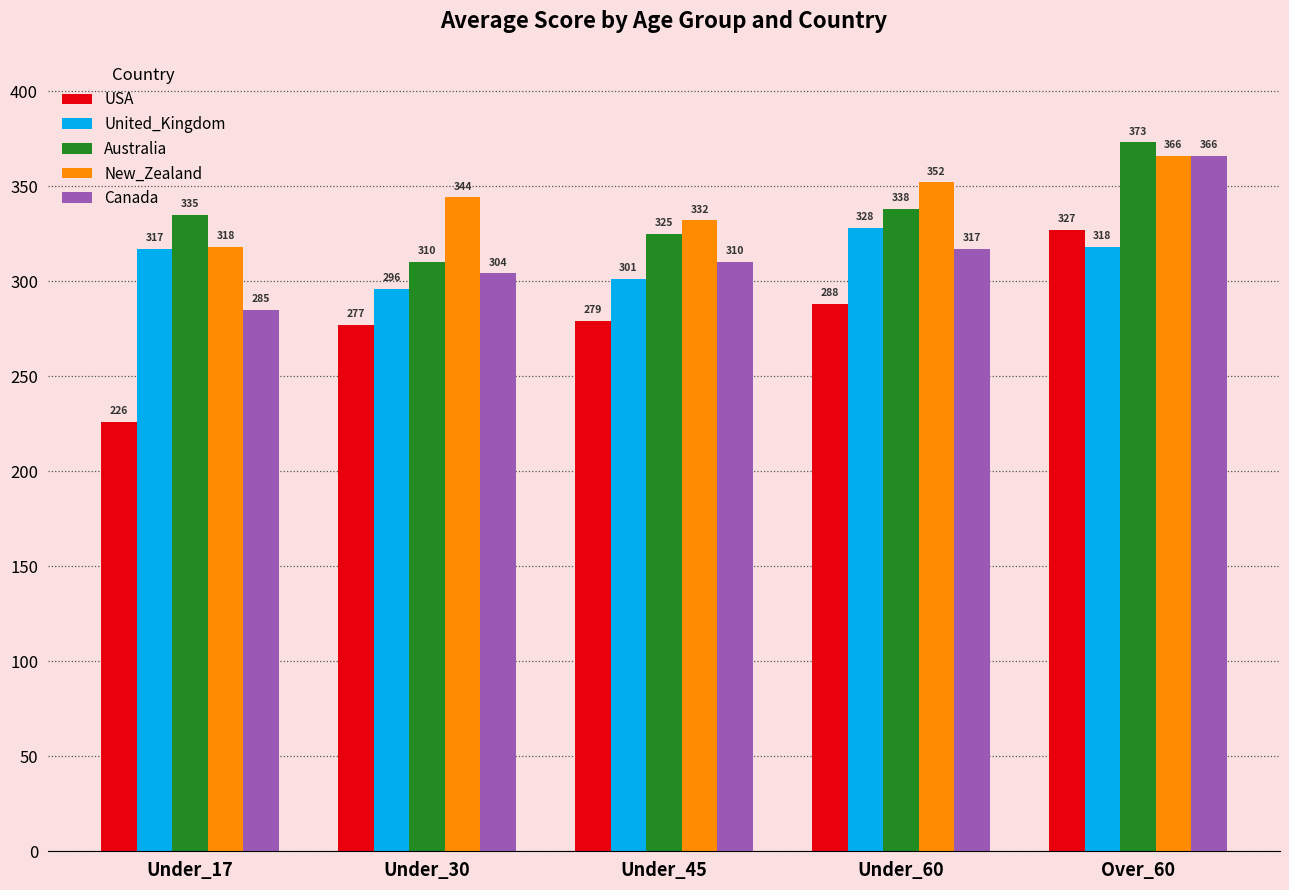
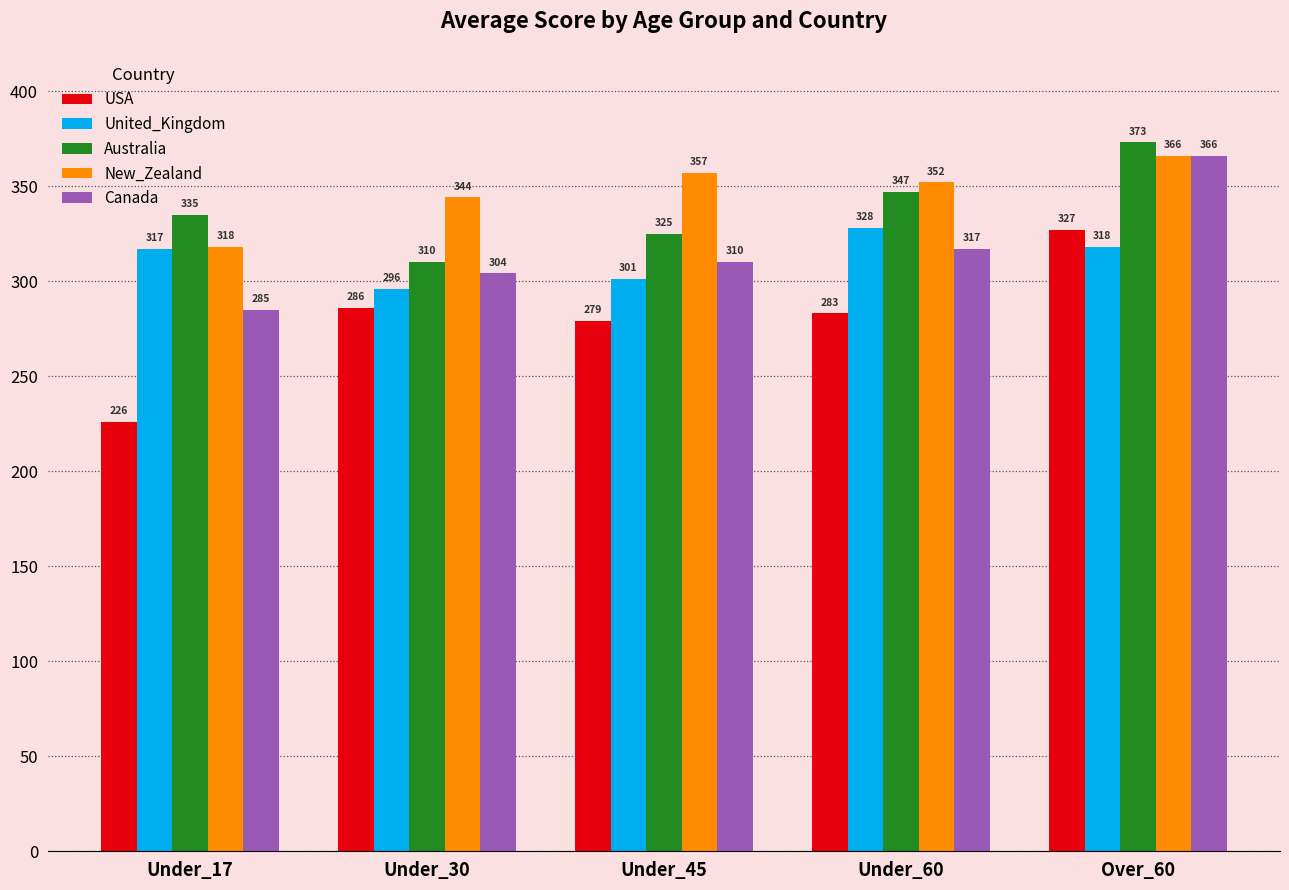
USA, Under_30: 277 -> 286
New_Zealand, Under_45: 332 -> 357
USA, Under_60: 288 -> 283
Australia, Under_60: 338 -> 347
